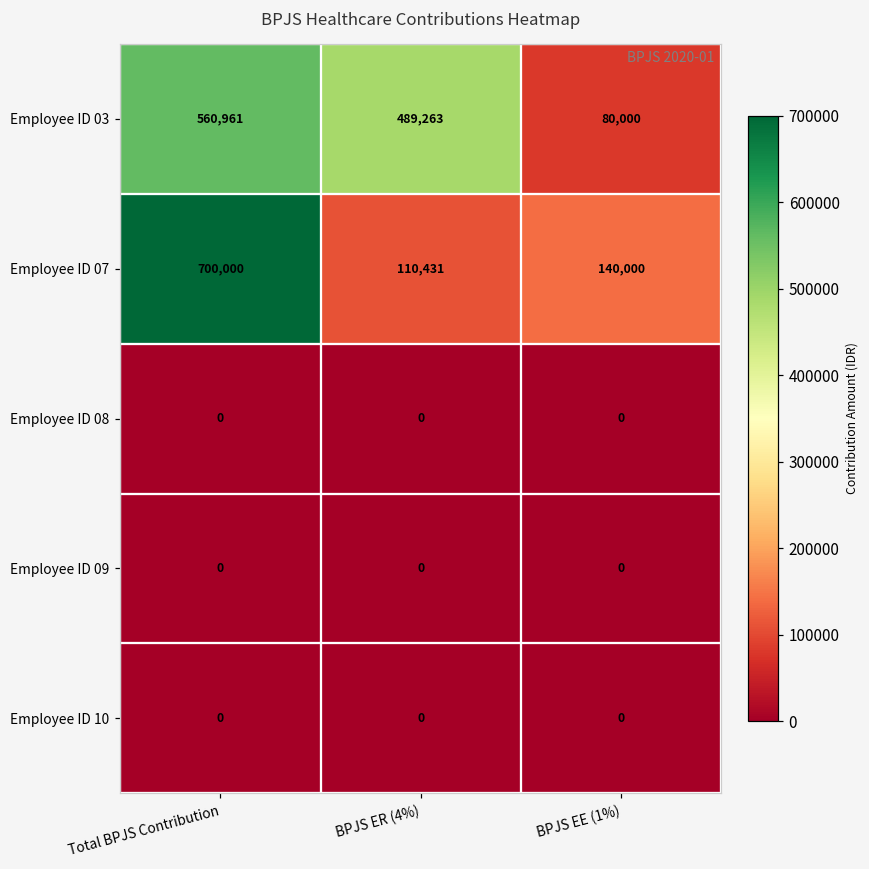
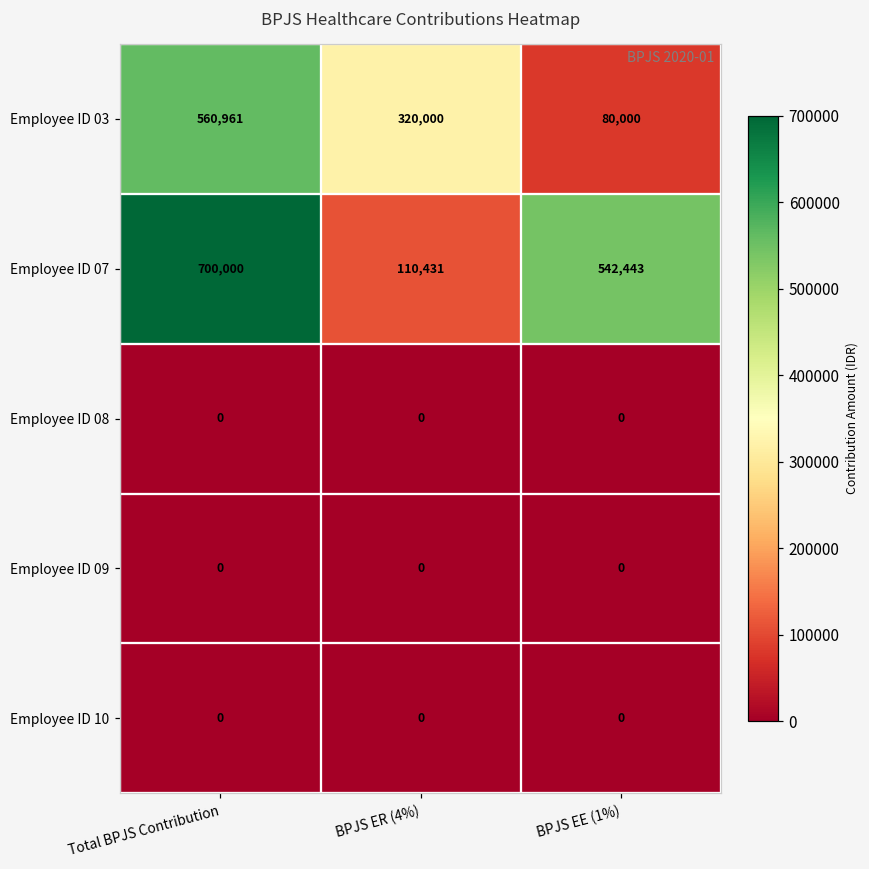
Employee ID 03, BPJS ER (4%): 489,263 -> 320,000
Employee ID 07, BPJS EE (1%): 140,000 -> 542,443
